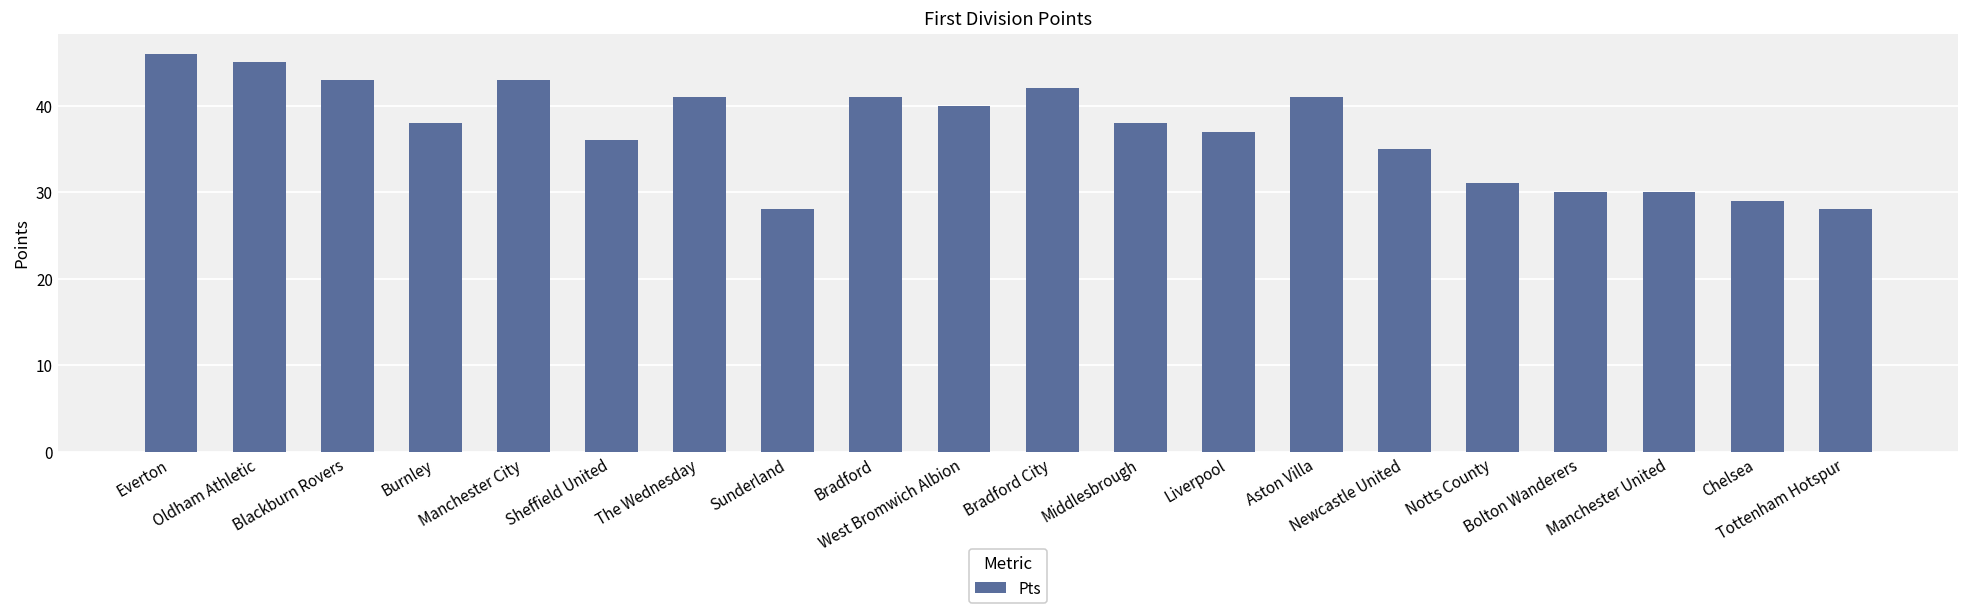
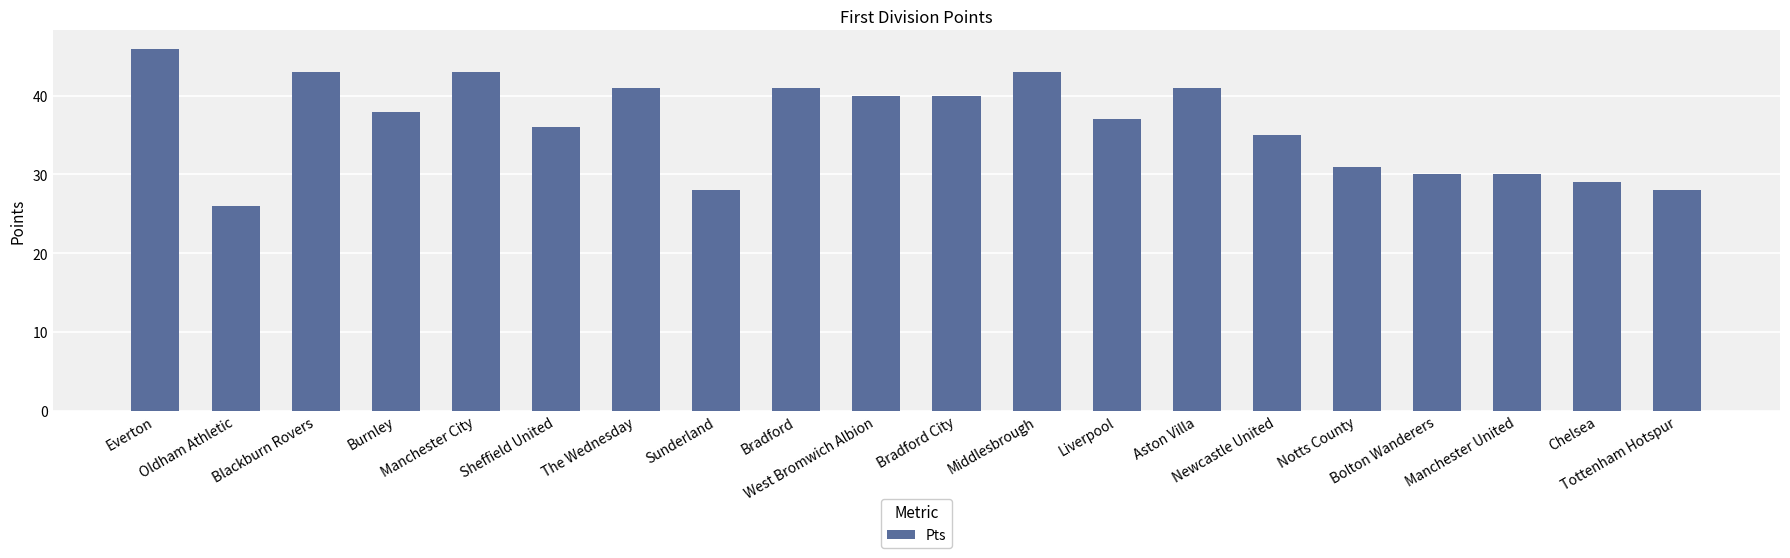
Oldham Athletic: 45 -> 26
Bradford City: 42 -> 40
Middlesbrough: 38 -> 43
